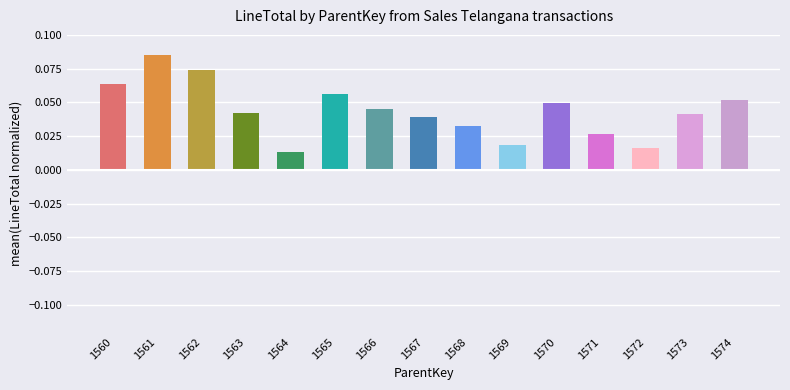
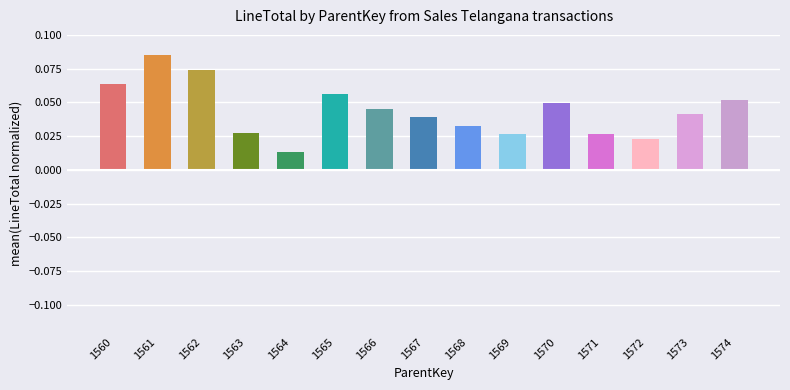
1563: 0.043 -> 0.027
1569: 0.018 -> 0.027
1572: 0.016 -> 0.023
